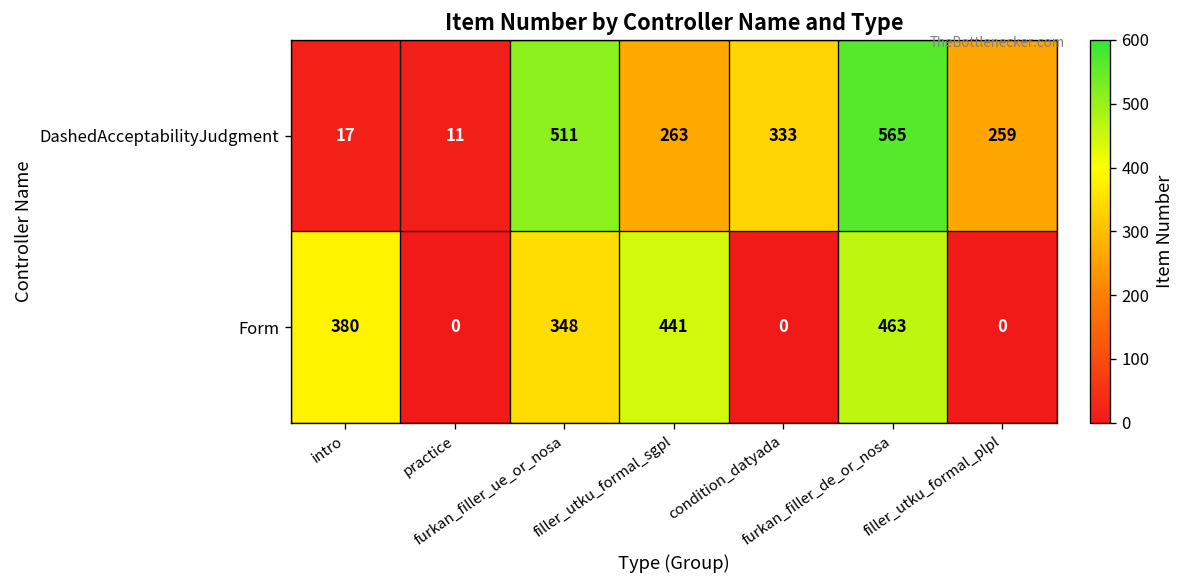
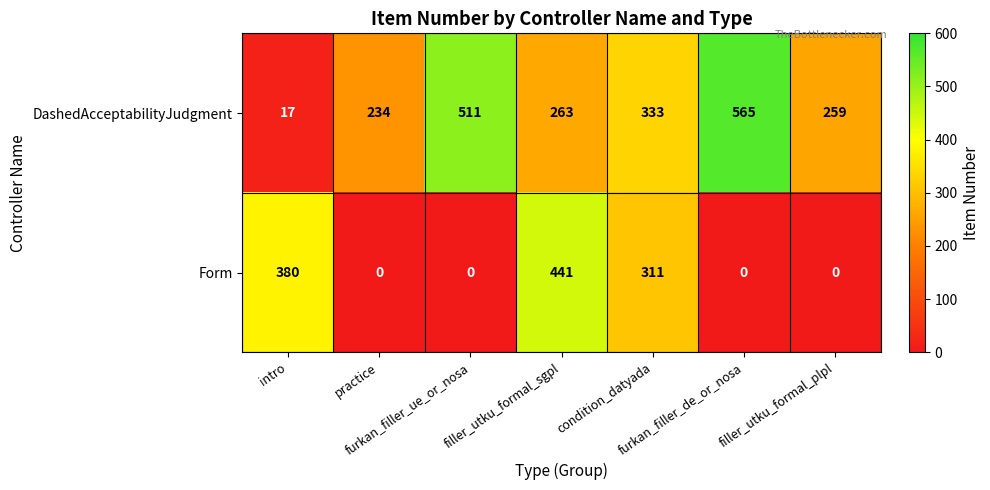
DashedAcceptabilityJudgment, practice: 11 -> 234
Form, furkan_filler_ue_or_nosa: 348 -> 0
Form, condition_datyada: 0 -> 311
Form, furkan_filler_de_or_nosa: 463 -> 0
